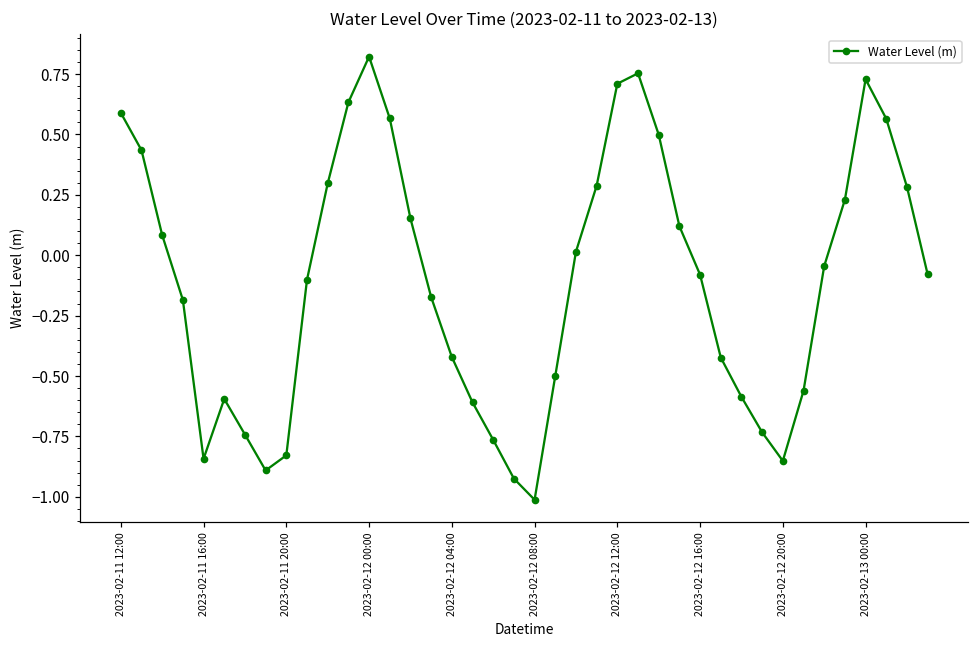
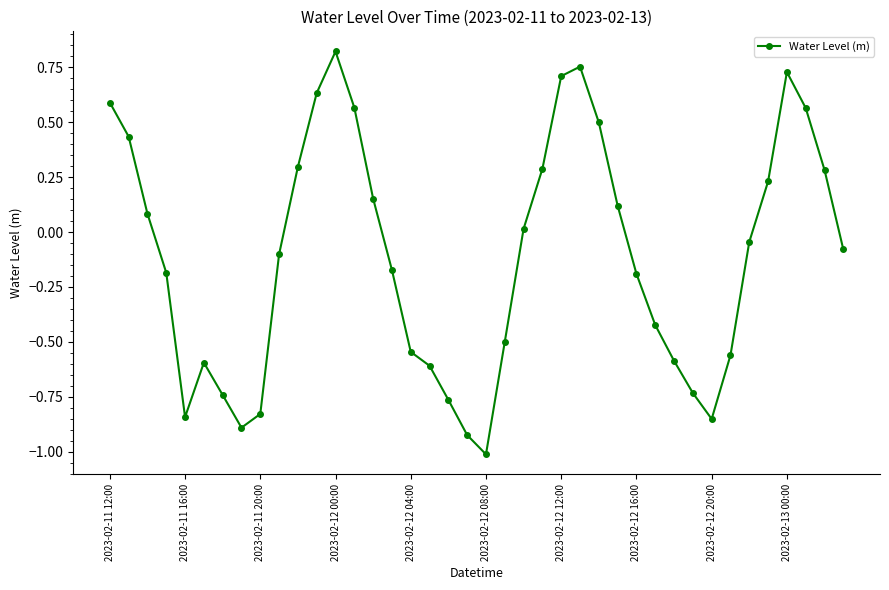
2023-02-12 04:00: -0.42 -> -0.55
2023-02-12 16:00: -0.08 -> -0.19
